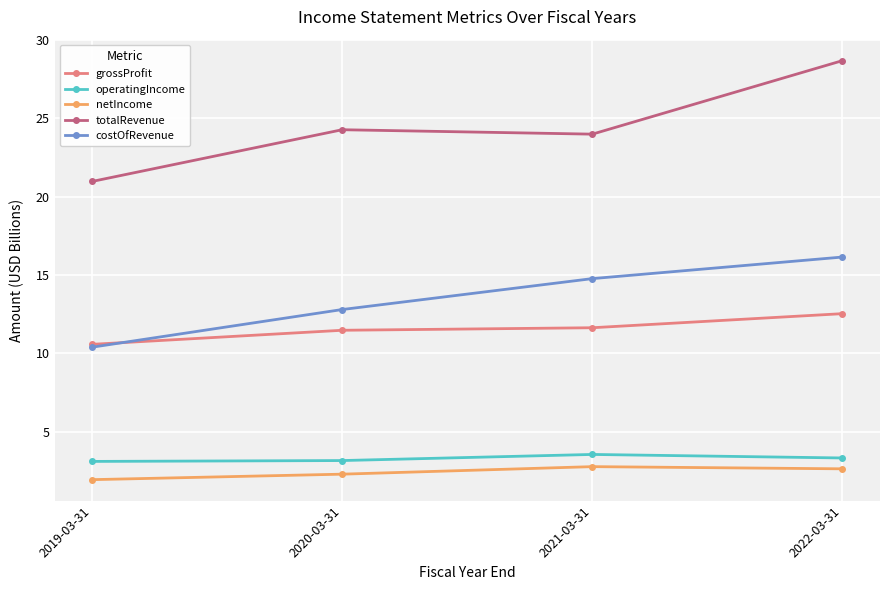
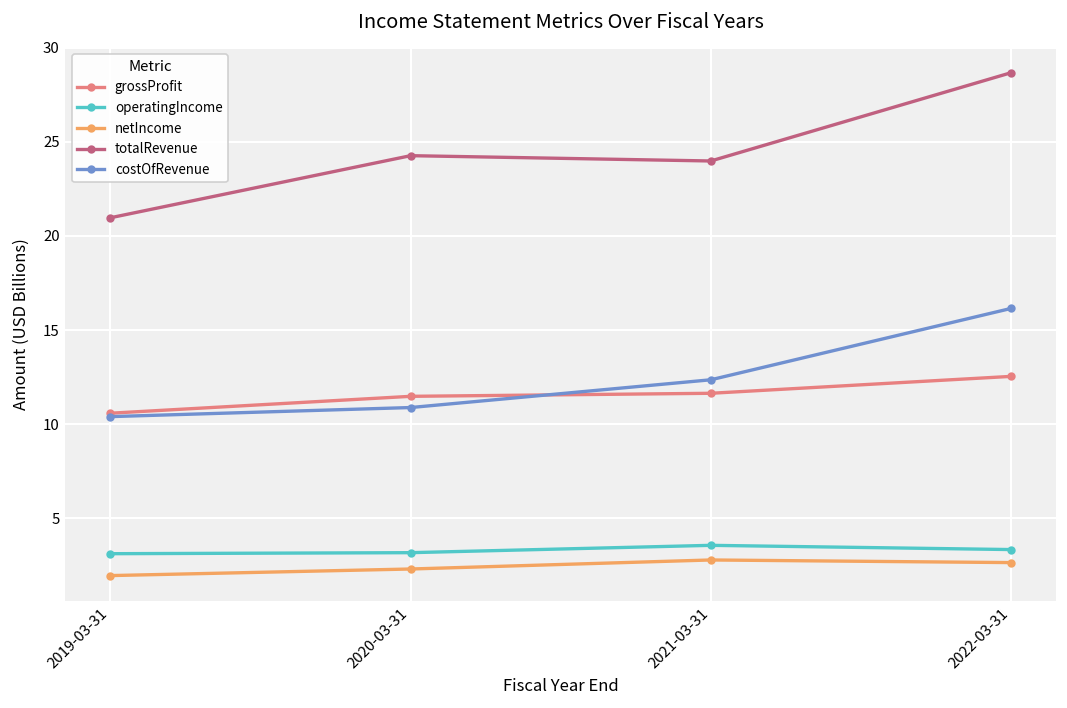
costOfRevenue, 2020-03-31: 12.8 -> 10.9
costOfRevenue, 2021-03-31: 14.8 -> 12.4
